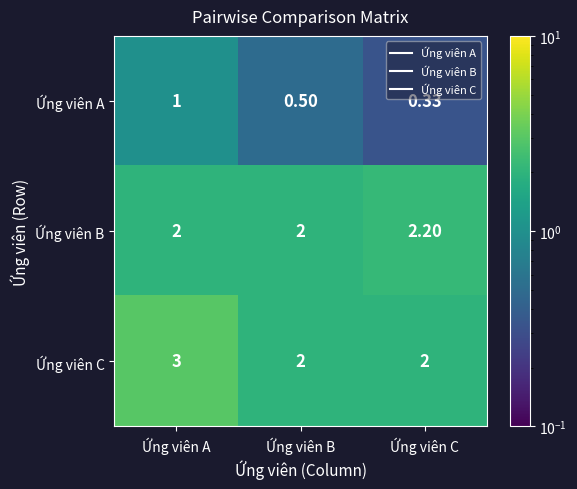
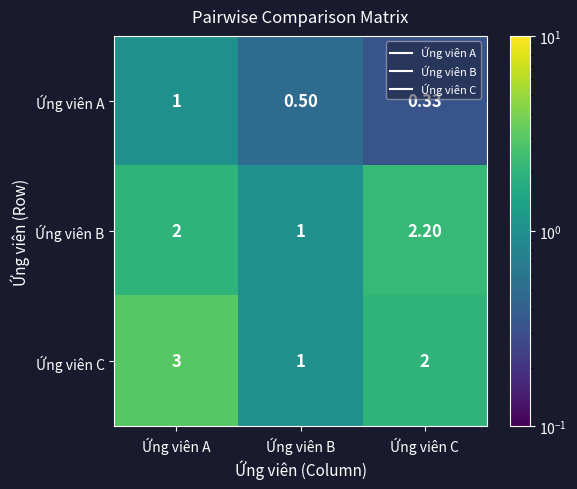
Ứng viên B, Ứng viên B: 2 -> 1
Ứng viên C, Ứng viên B: 2 -> 1
